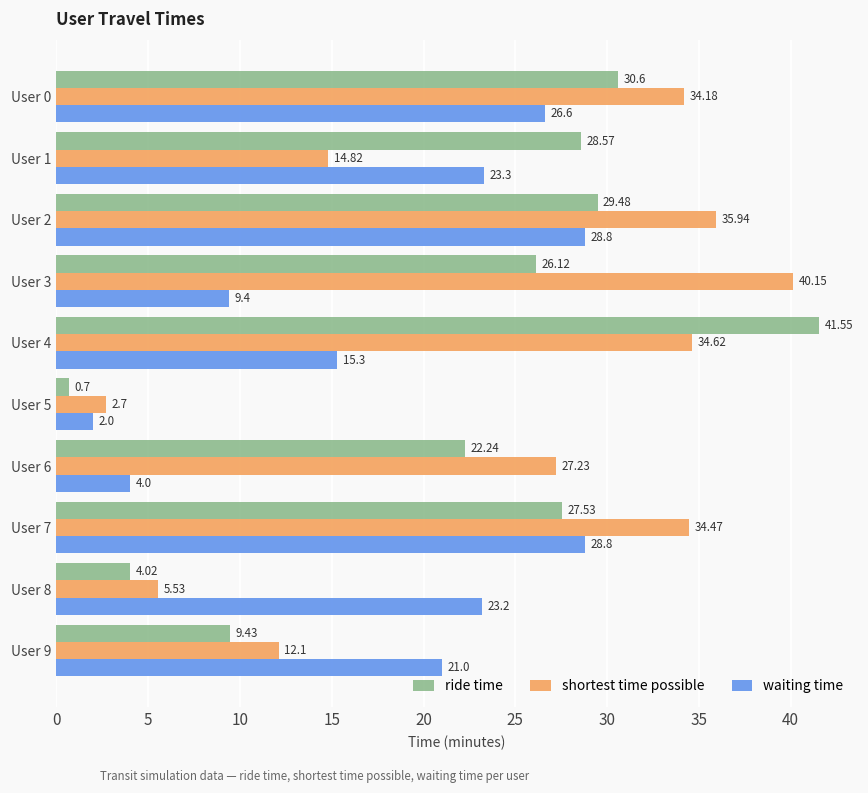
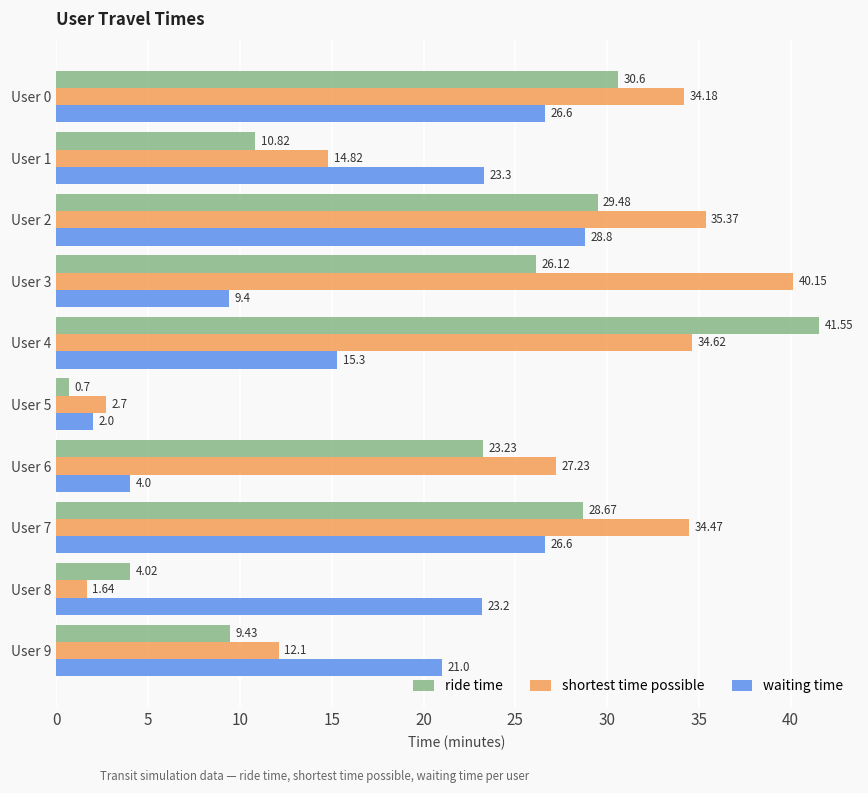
ride time, User 1: 28.57 -> 10.82
shortest time possible, User 2: 35.94 -> 35.37
ride time, User 6: 22.24 -> 23.23
ride time, User 7: 27.53 -> 28.67
waiting time, User 7: 28.8 -> 26.6
shortest time possible, User 8: 5.53 -> 1.64
